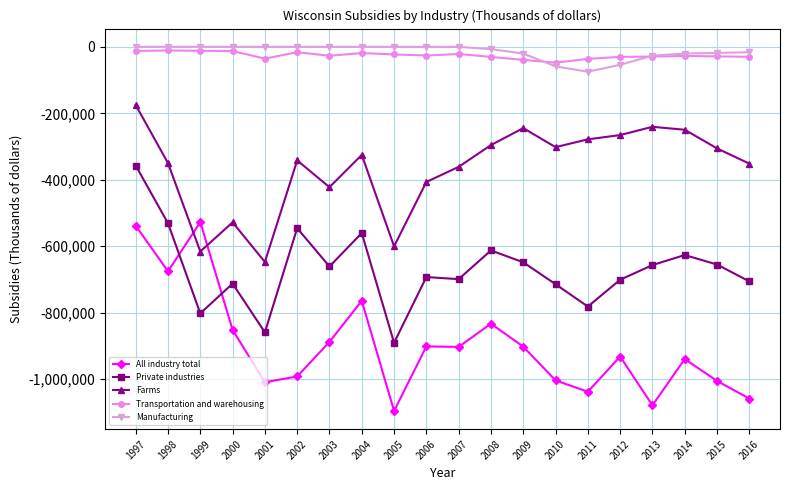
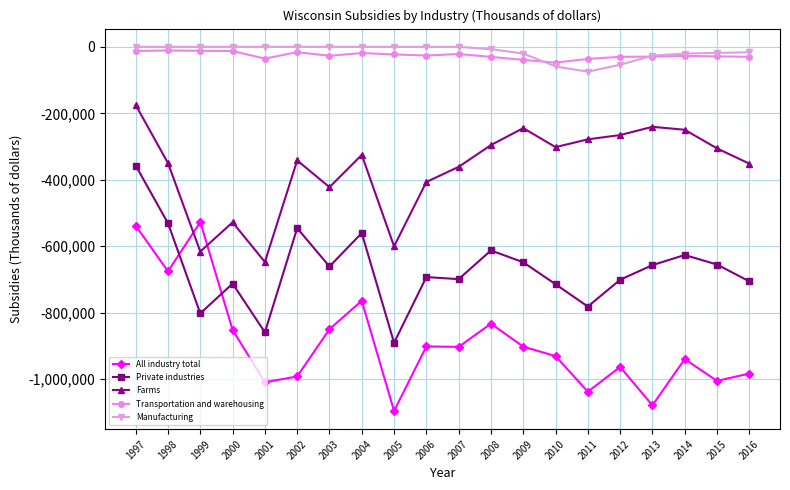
All industry total, 2003: -890,000 -> -850,000
All industry total, 2010: -1,000,000 -> -930,000
All industry total, 2012: -930,000 -> -960,000
All industry total, 2016: -1,060,000 -> -980,000
